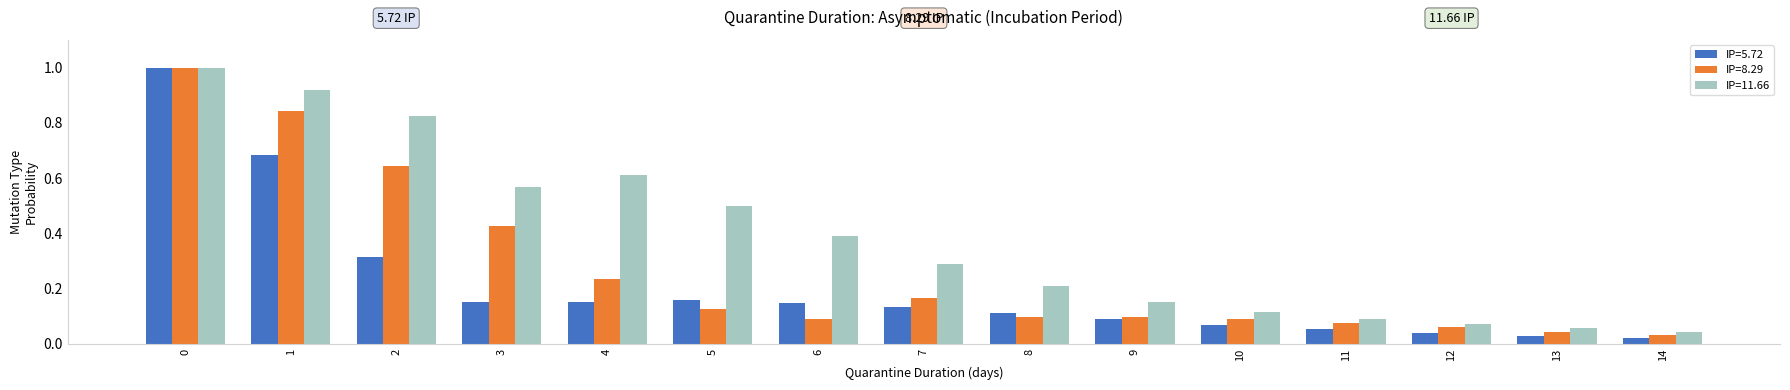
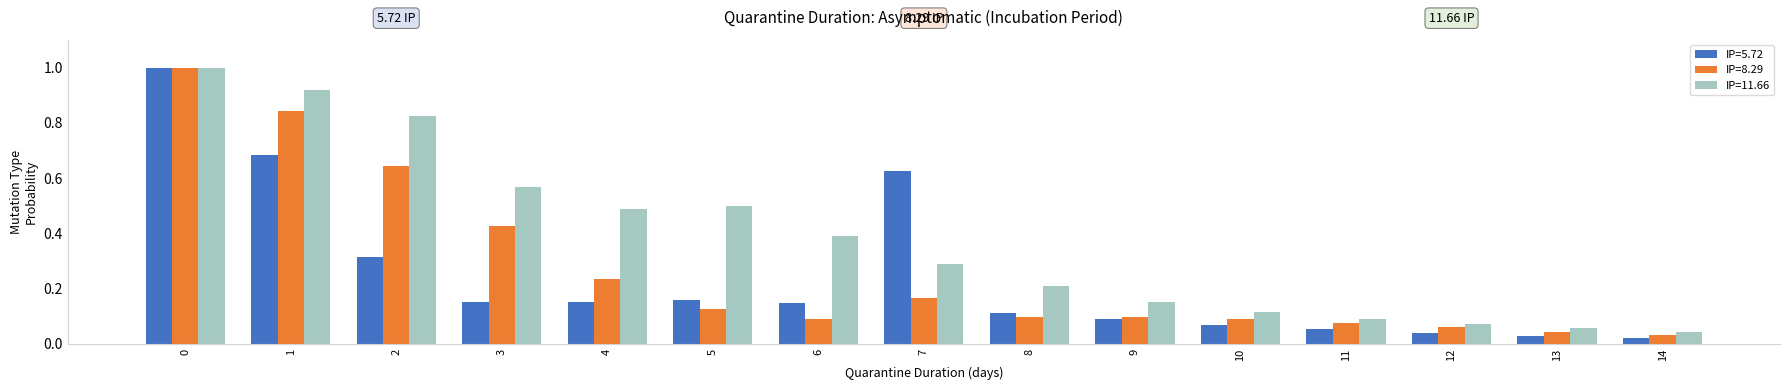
IP=11.66, 4: 0.61 -> 0.49
IP=5.72, 7: 0.13 -> 0.63
